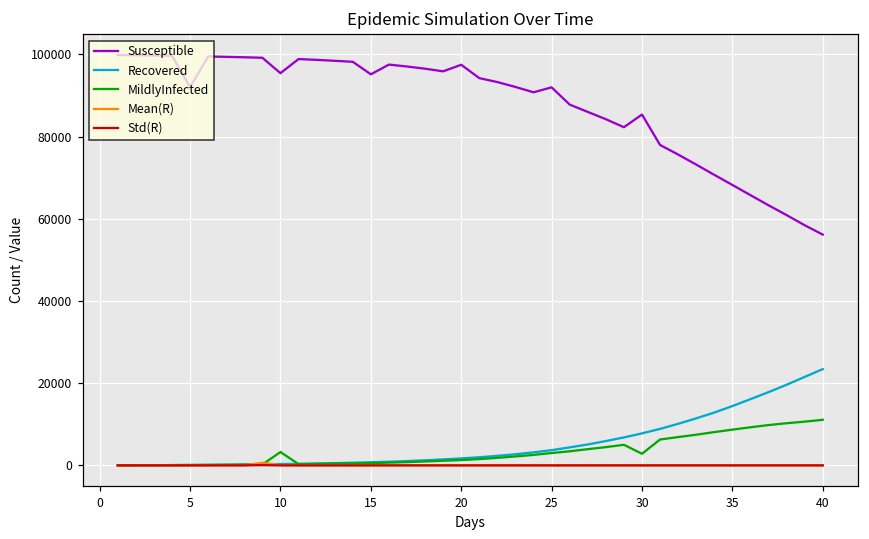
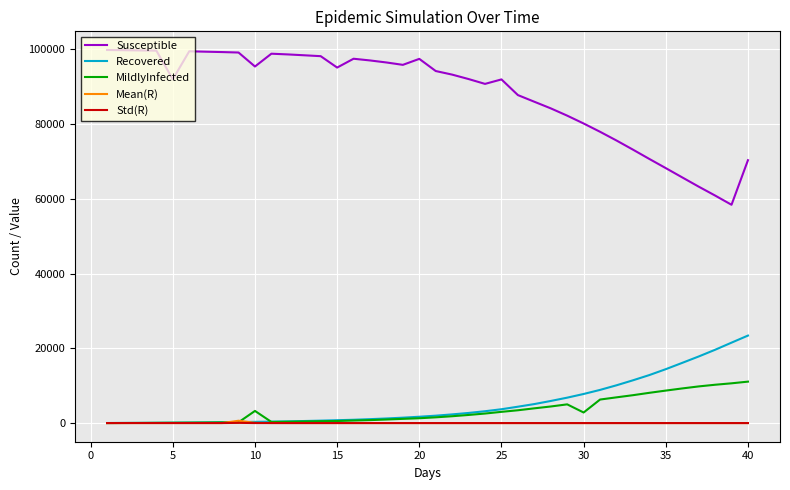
Susceptible, 30: 85000 -> 80000
Susceptible, 40: 56000 -> 70000
